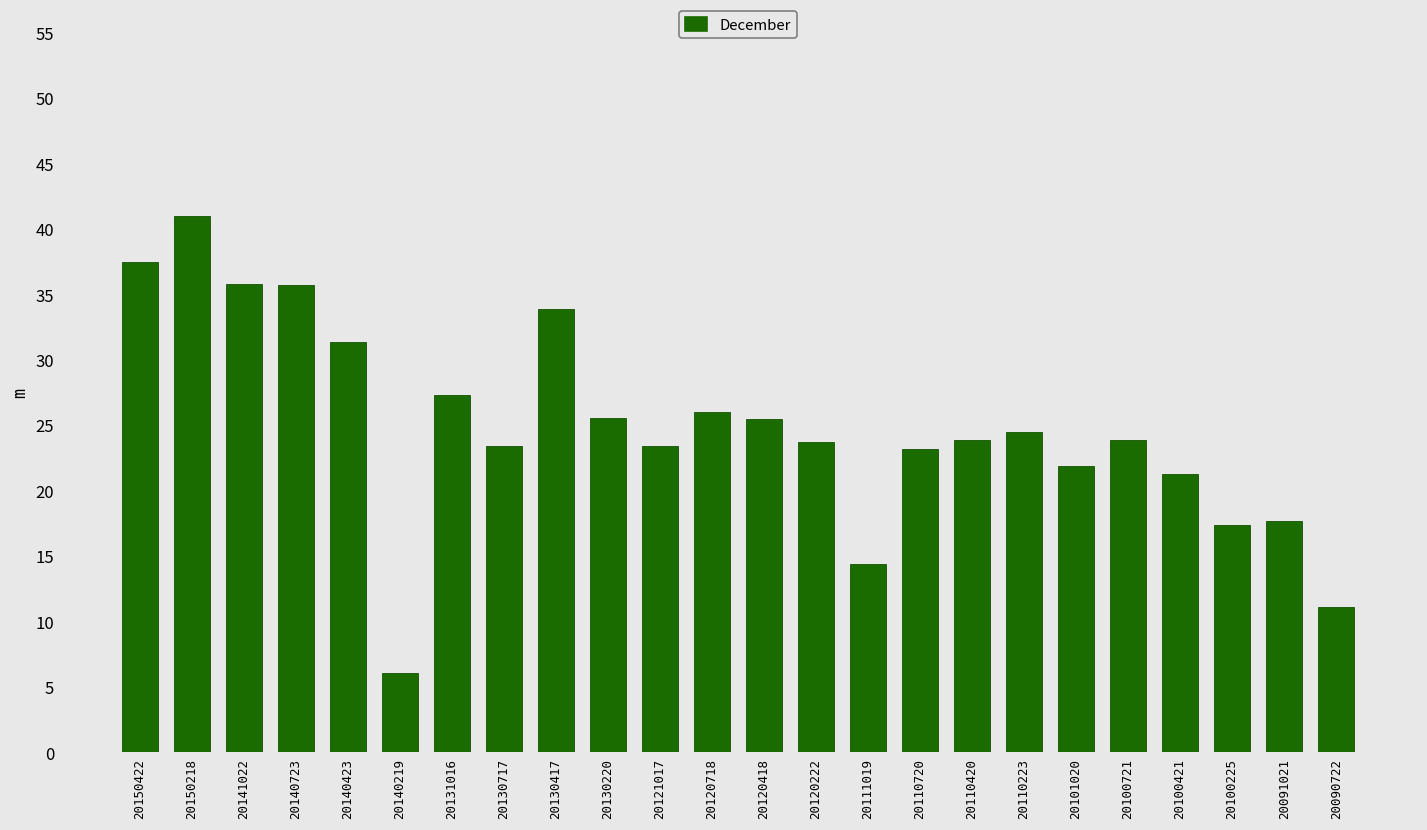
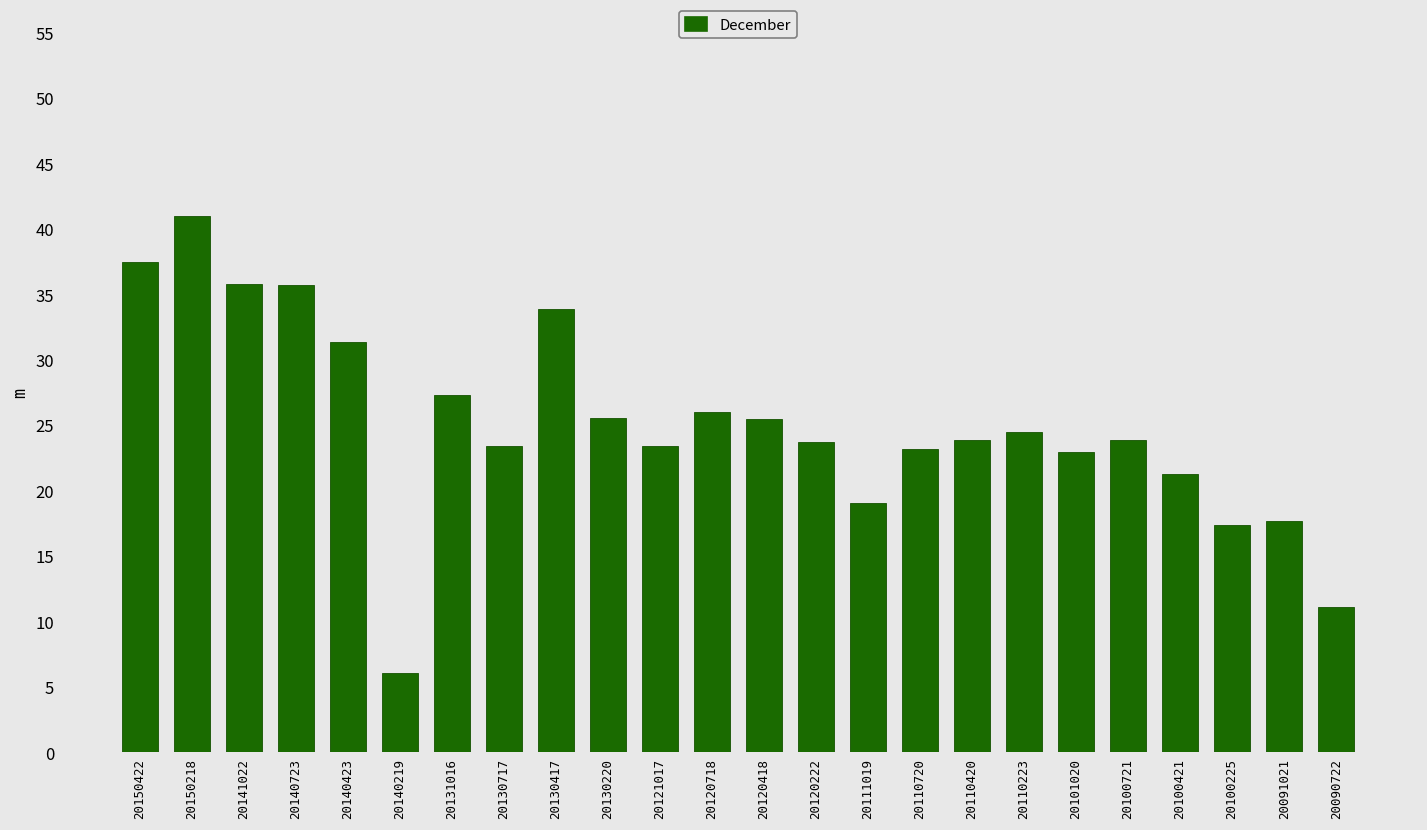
20111019: 14.4 -> 19.1
20101020: 21.9 -> 22.9
